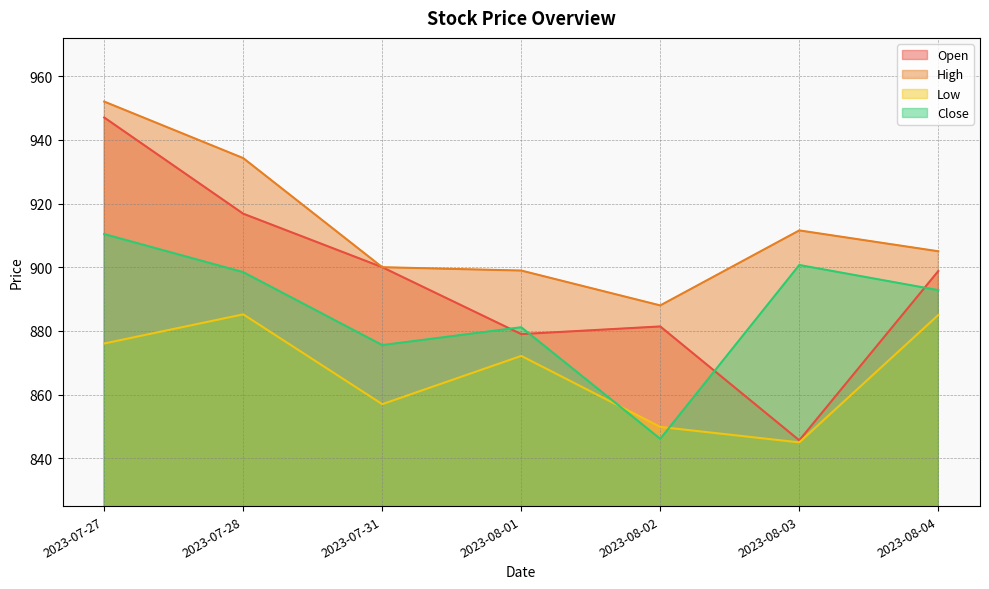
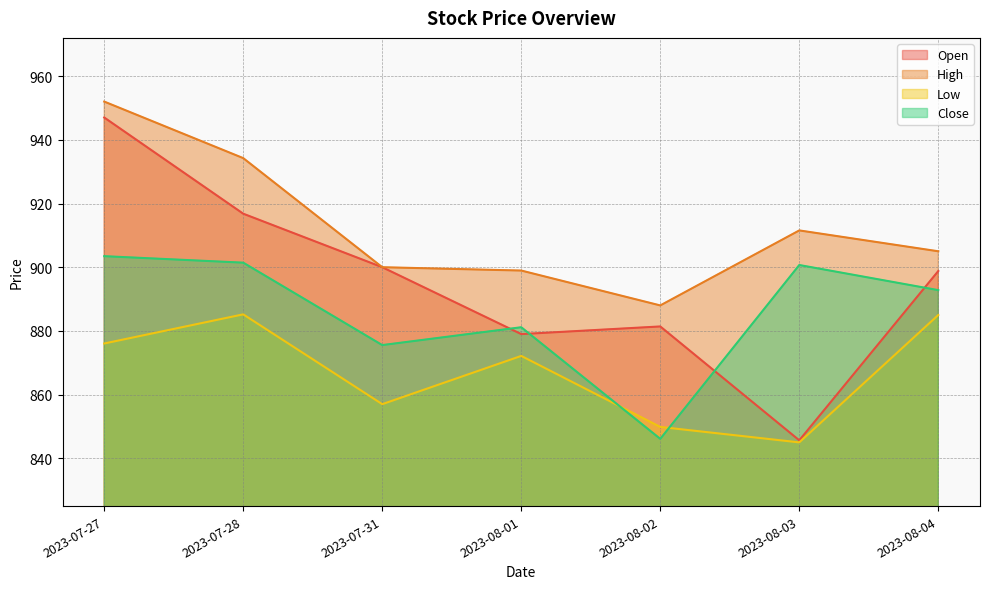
Close, 2023-07-27: 910 -> 903
Close, 2023-07-28: 898 -> 901
